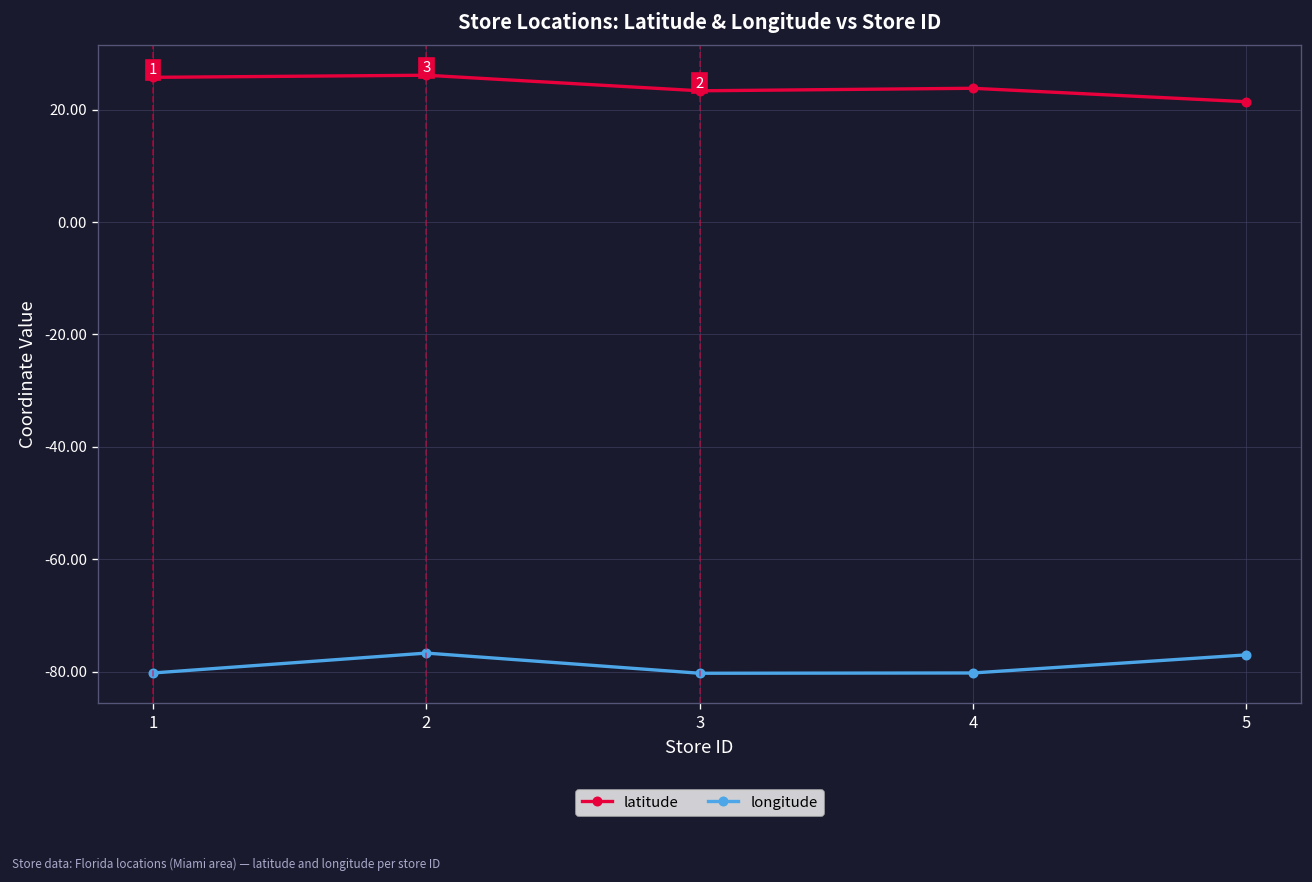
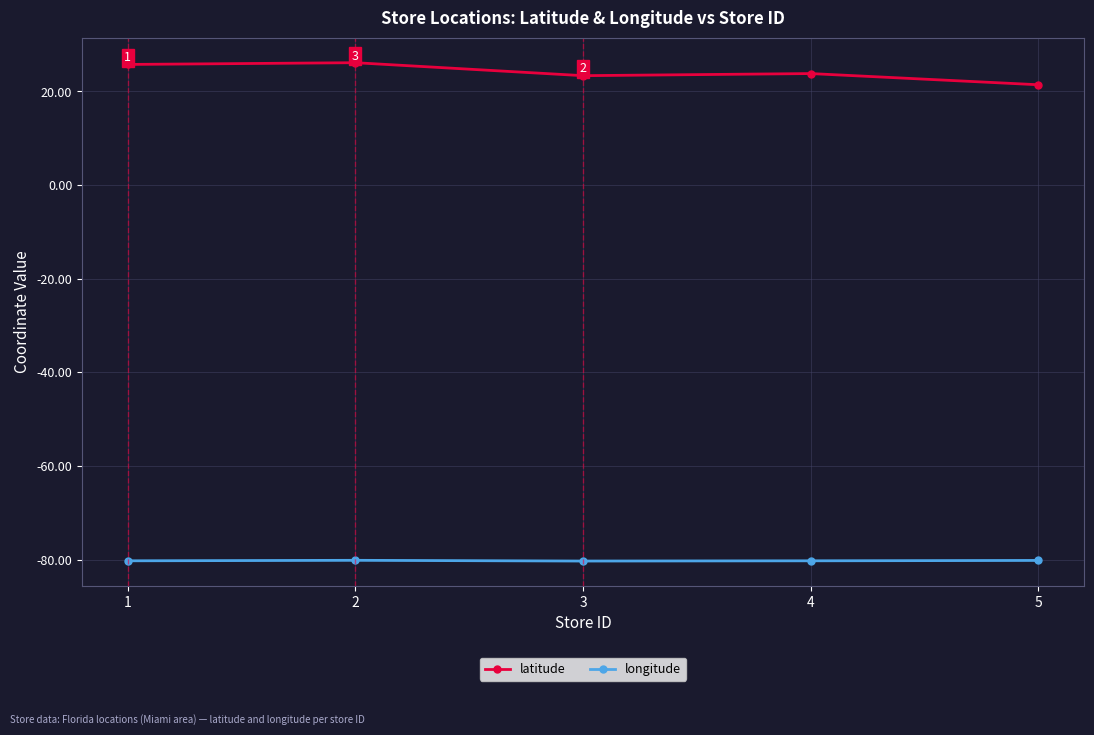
longitude, 2: -77 -> -80
longitude, 5: -77 -> -80
